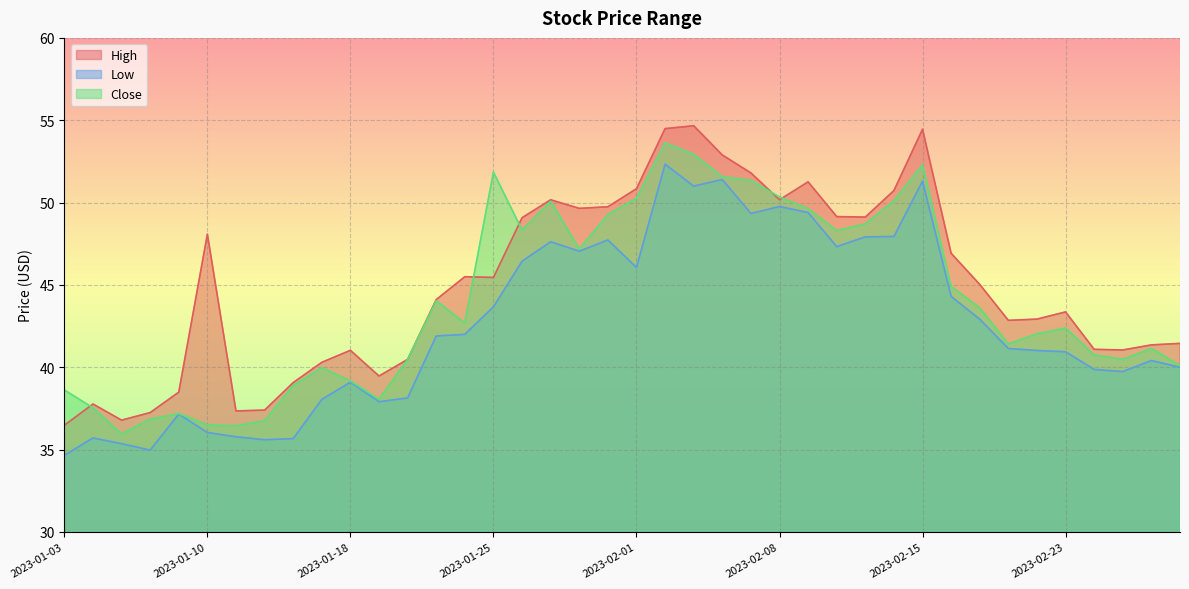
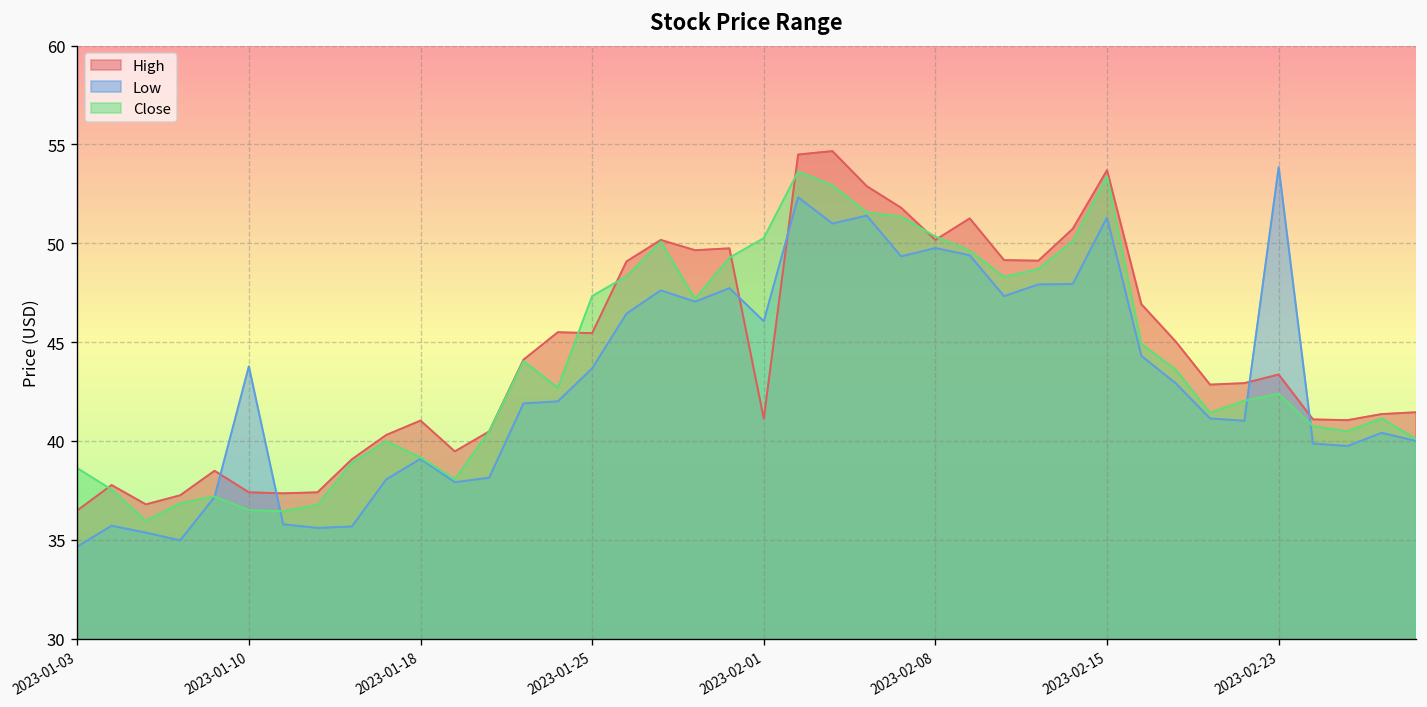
High, 2023-01-10: 48.1 -> 37.4
Low, 2023-01-10: 36.0 -> 43.8
Close, 2023-01-25: 51.9 -> 47.3
High, 2023-02-01: 50.8 -> 41.1
High, 2023-02-15: 54.5 -> 53.7
Close, 2023-02-15: 52.3 -> 53.4
Low, 2023-02-23: 40.9 -> 53.9
